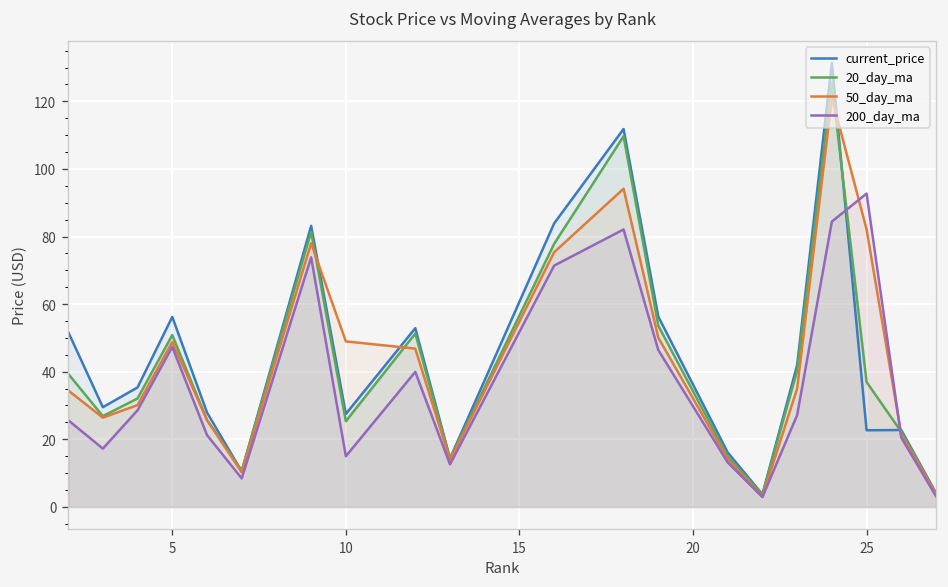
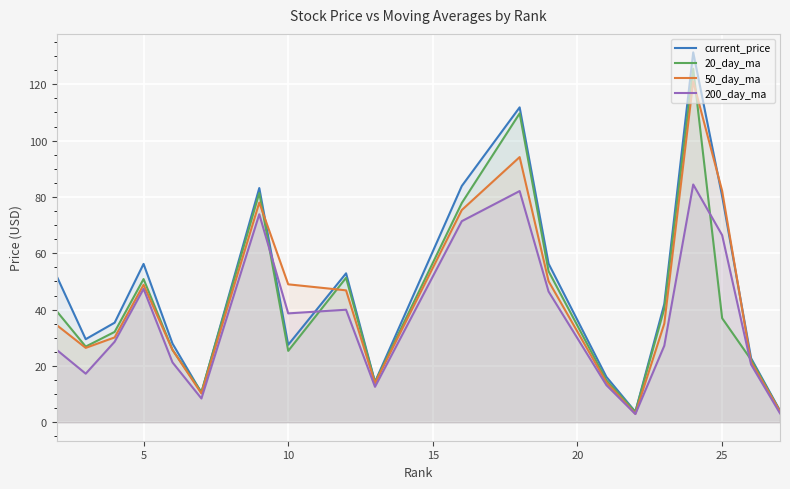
200_day_ma, 10: 15 -> 39
current_price, 25: 23 -> 80
200_day_ma, 25: 93 -> 66
